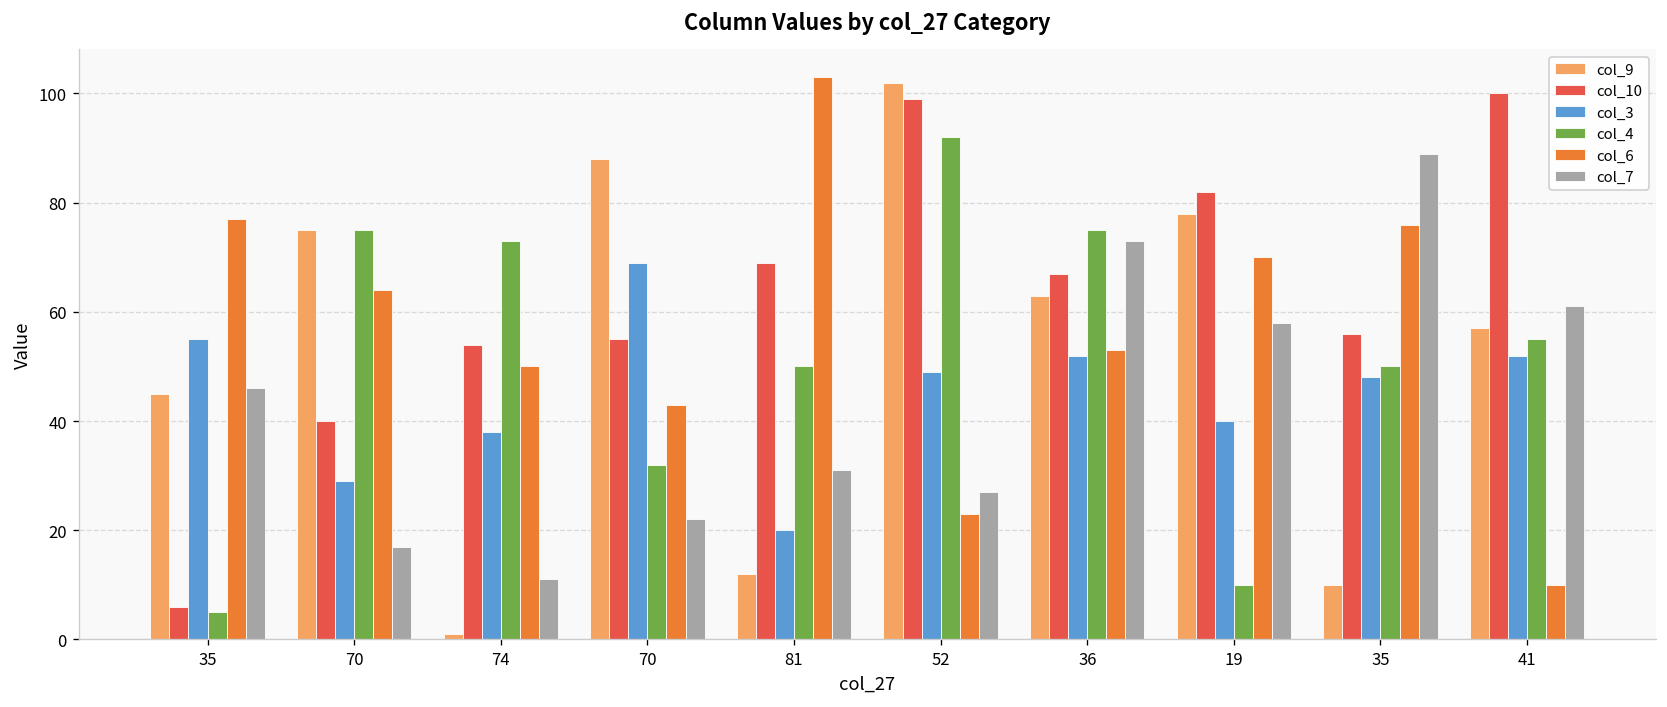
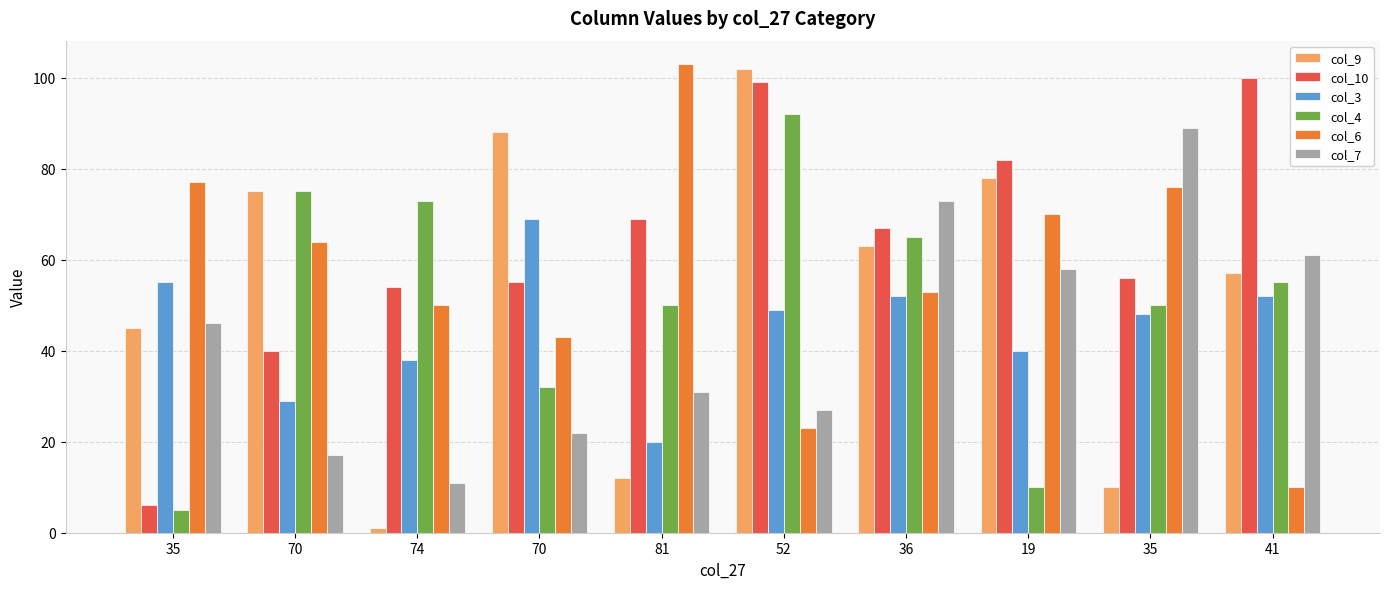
col_4, 36: 75 -> 65
